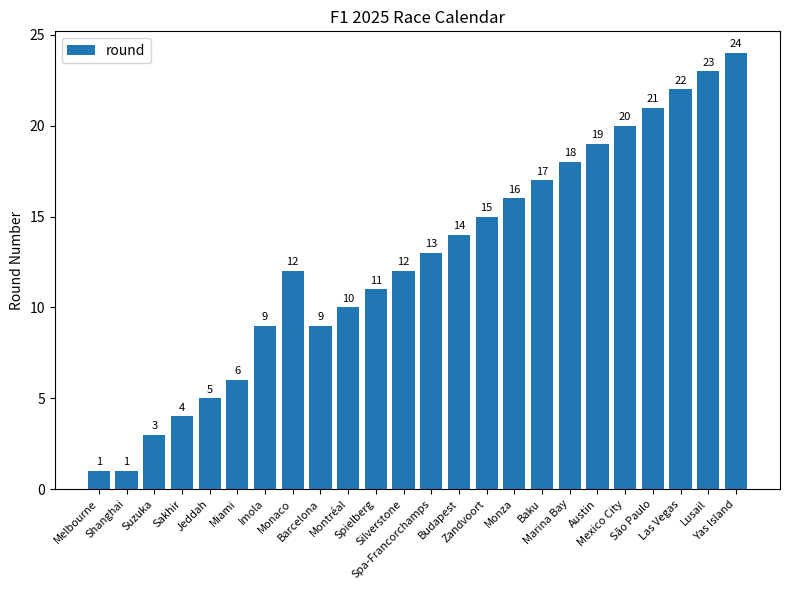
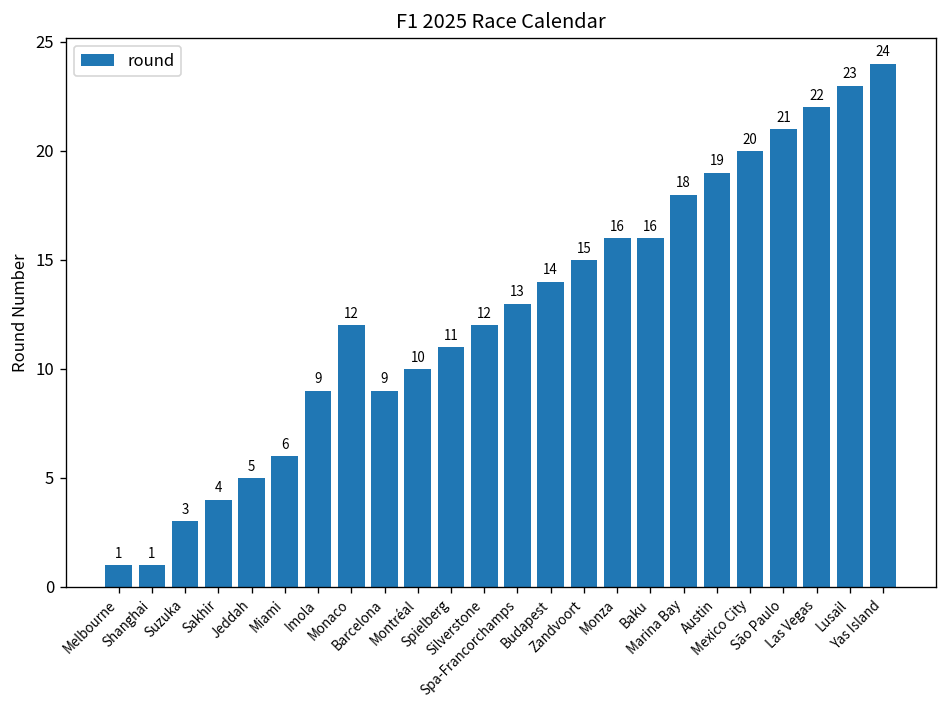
Baku: 17 -> 16
